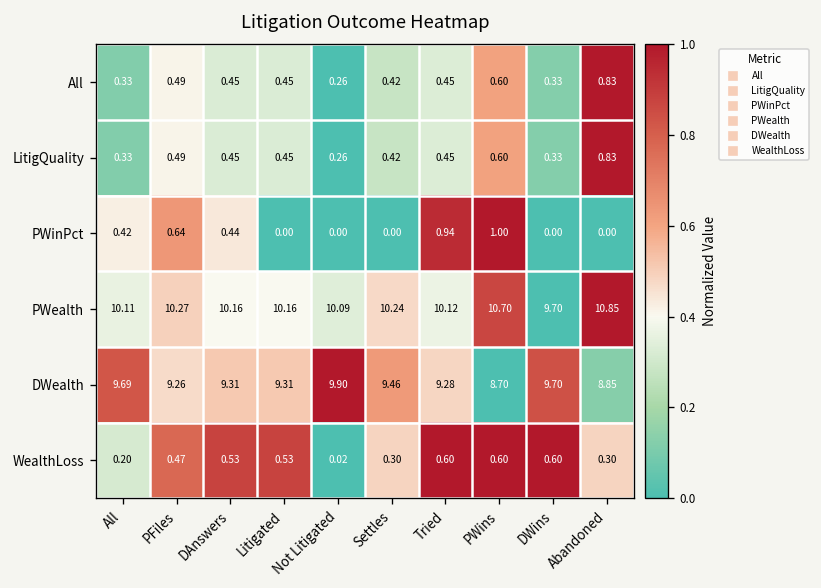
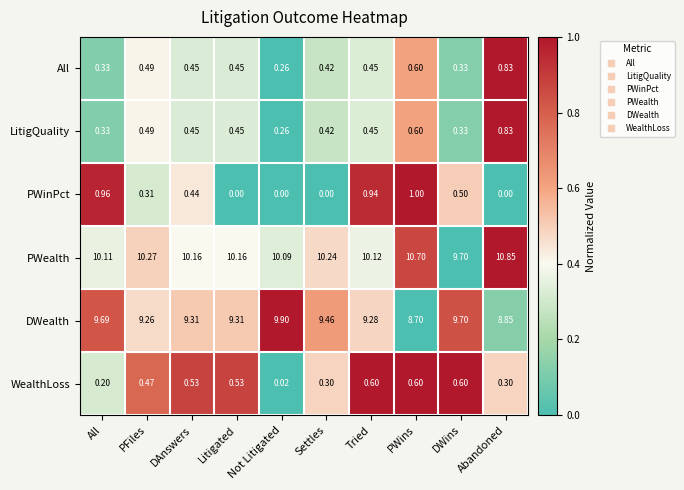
PWinPct, All: 0.42 -> 0.96
PWinPct, PFiles: 0.64 -> 0.31
PWinPct, DWins: 0.00 -> 0.50
